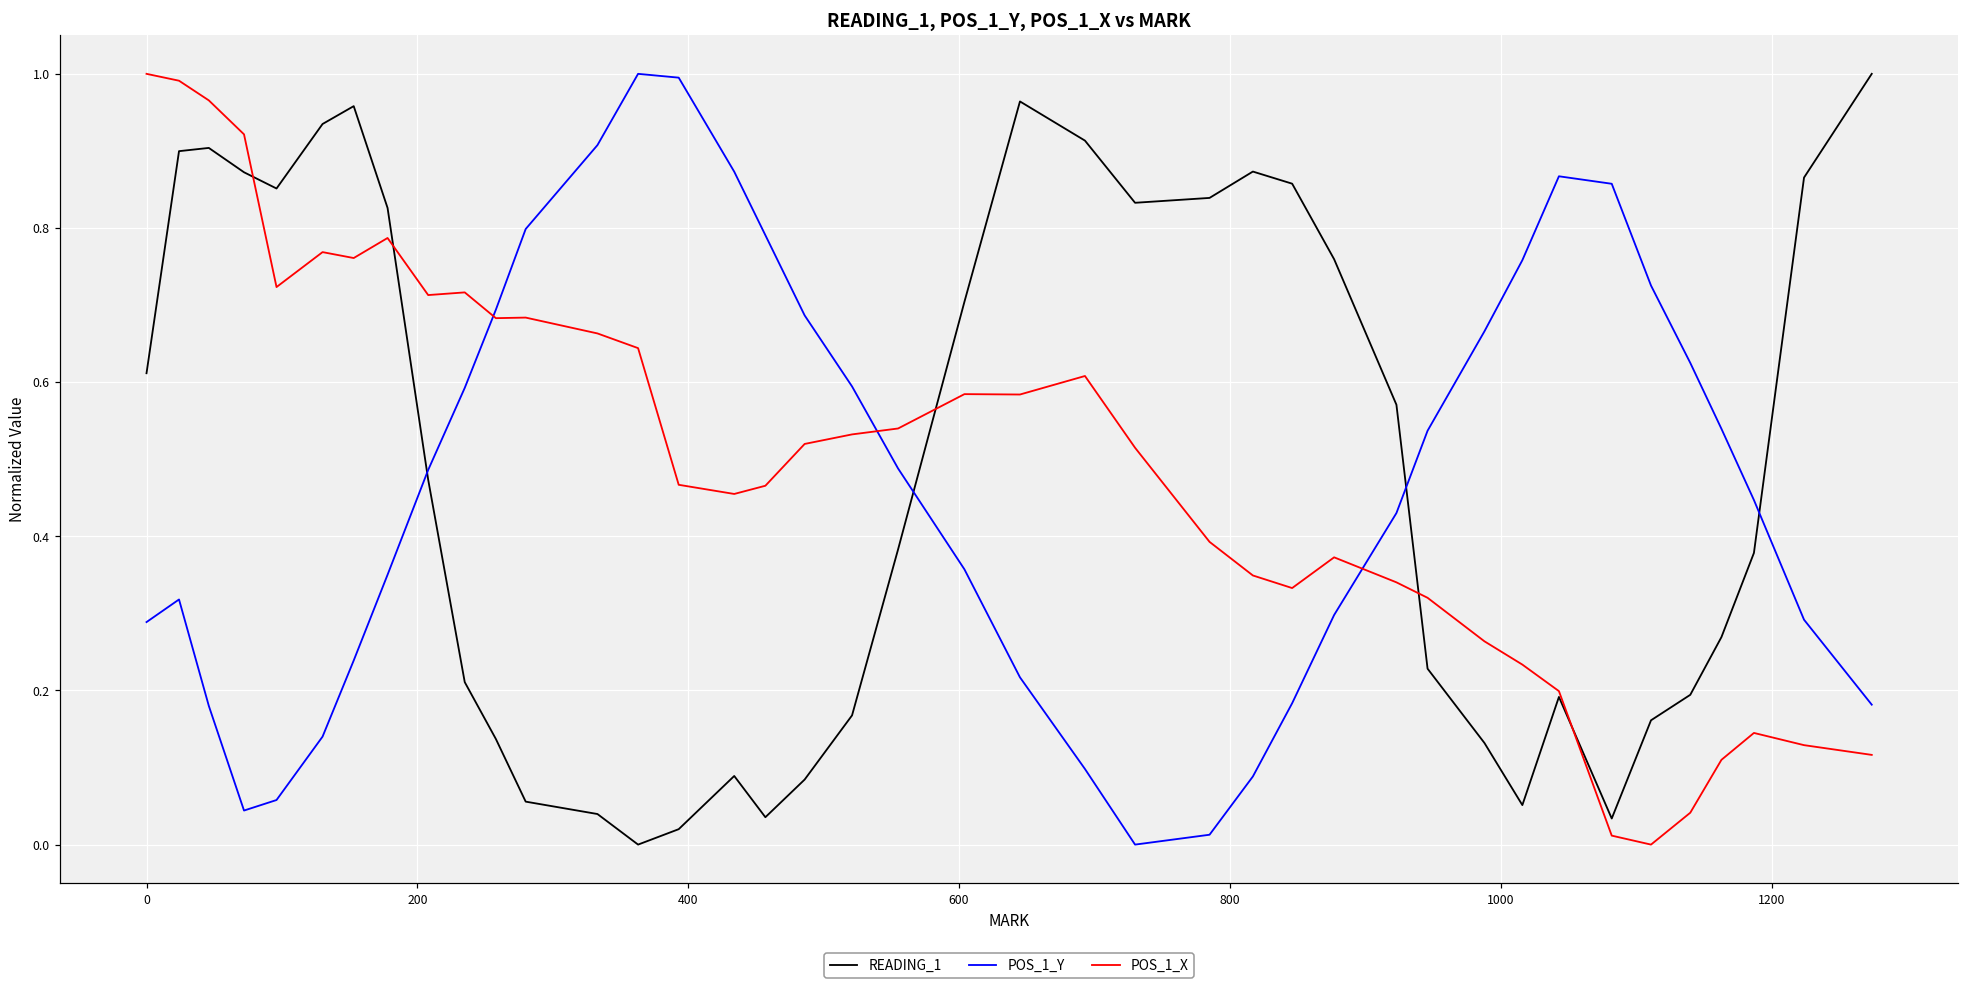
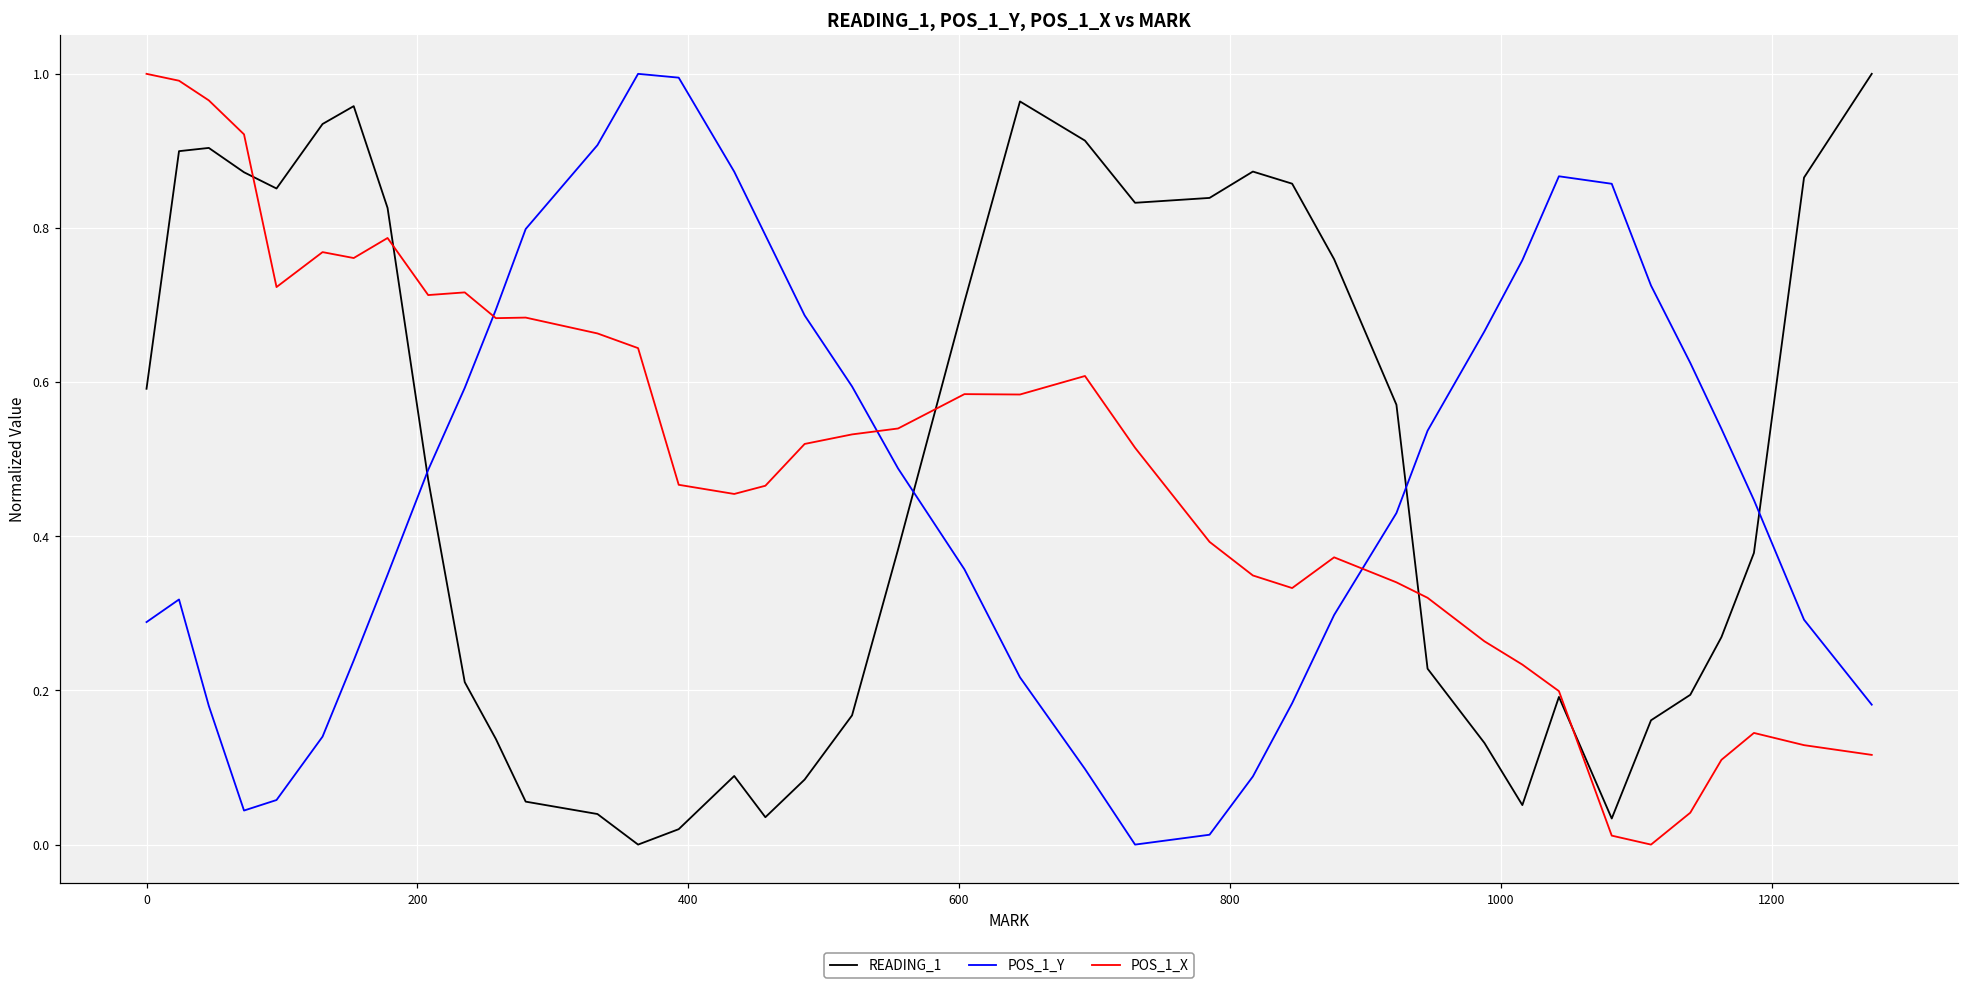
READING_1, 0: 0.61 -> 0.59
